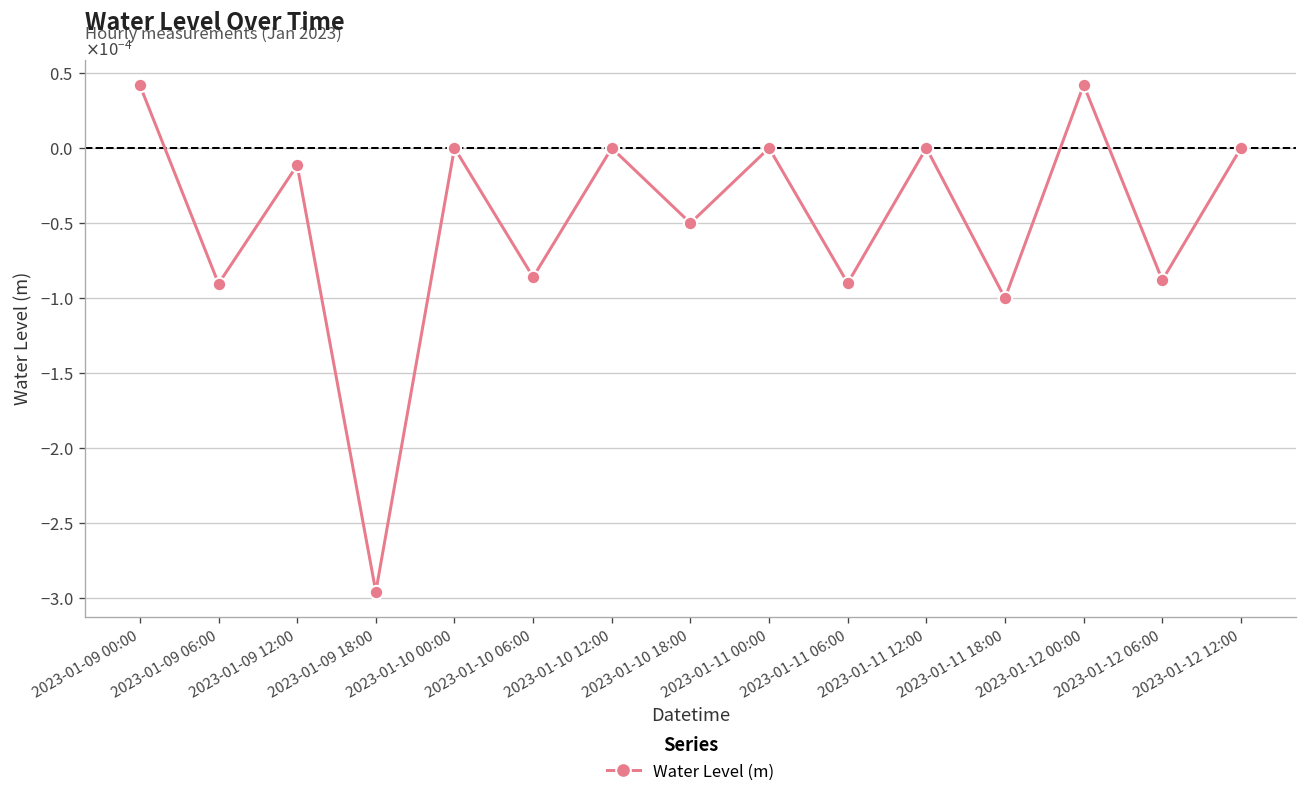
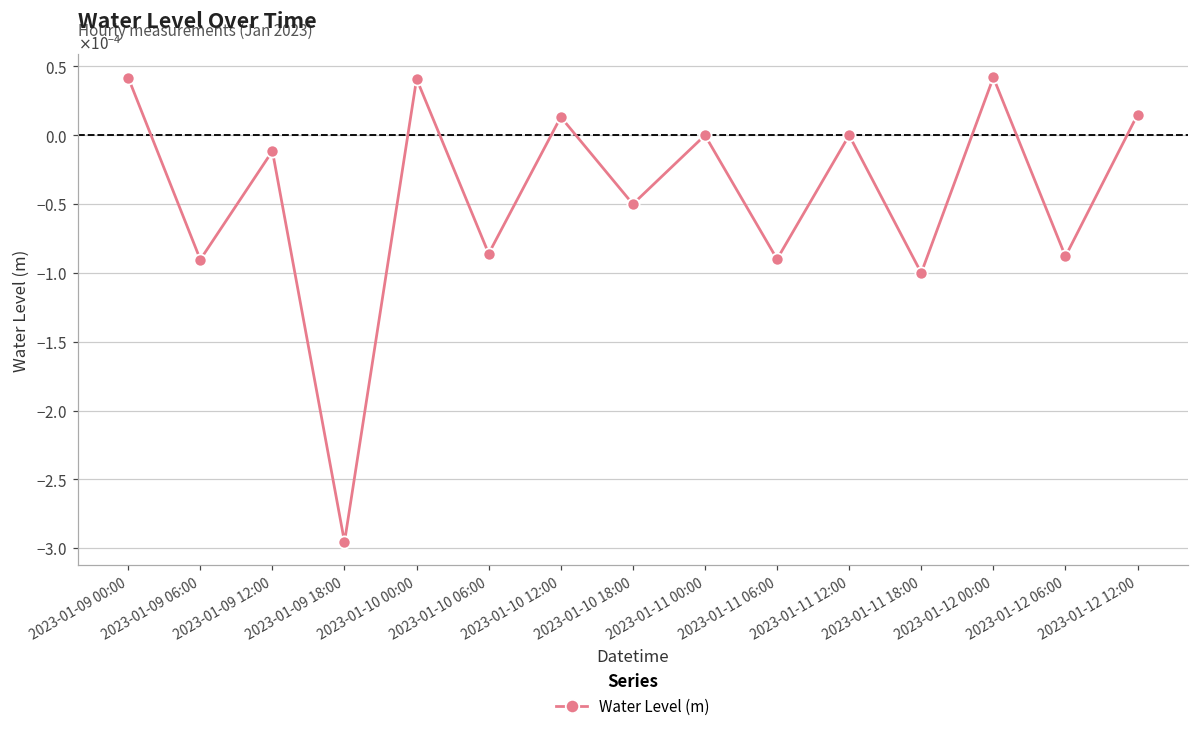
2023-01-10 00:00: 0.00000 -> 0.00004
2023-01-10 12:00: 0.00000 -> 0.00001
2023-01-12 12:00: 0.00000 -> 0.00002
